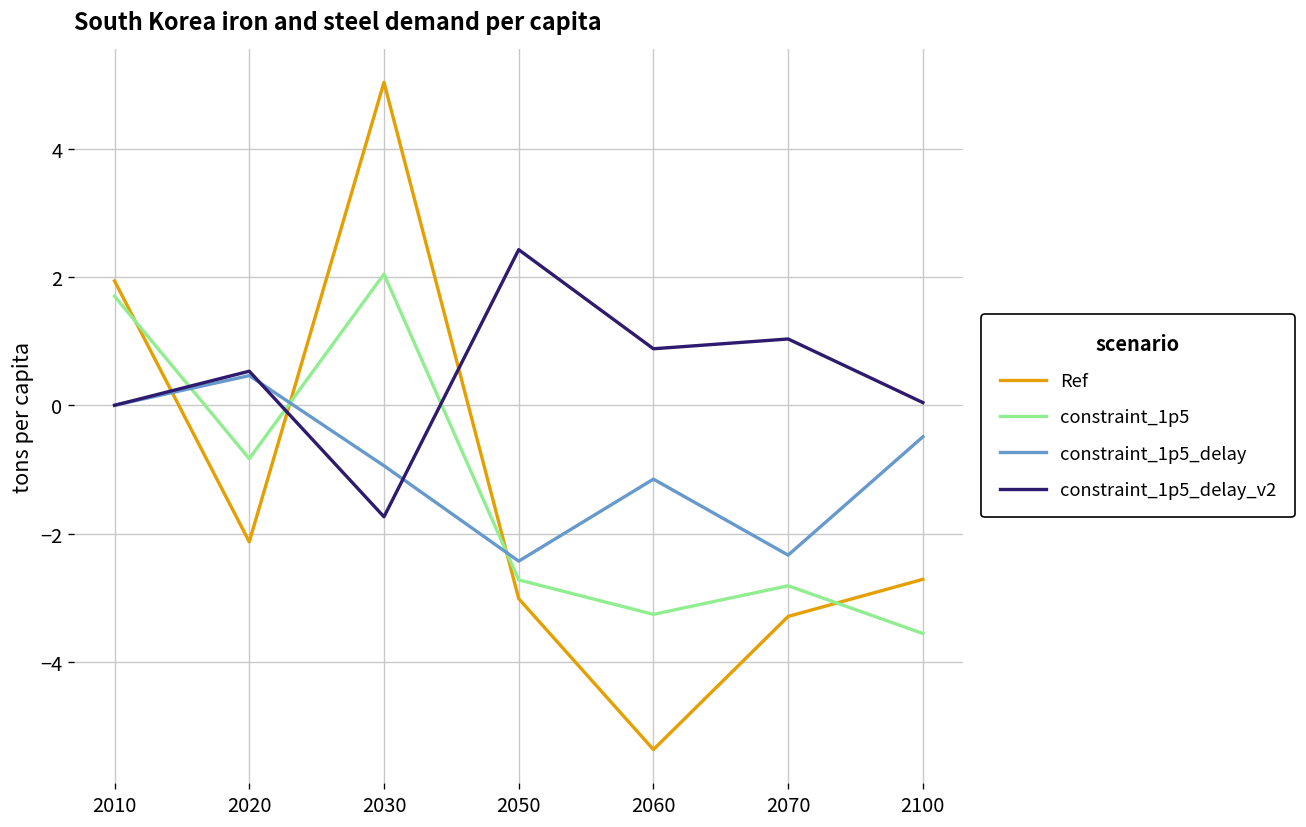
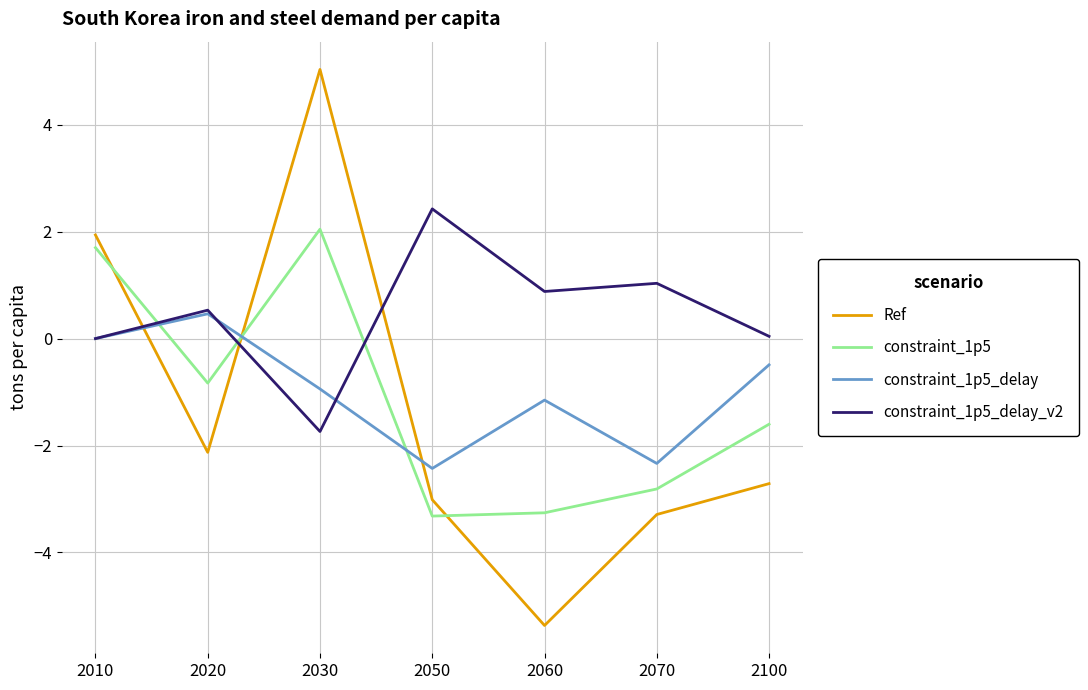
constraint_1p5, 2050: -2.7 -> -3.3
constraint_1p5, 2100: -3.6 -> -1.6
